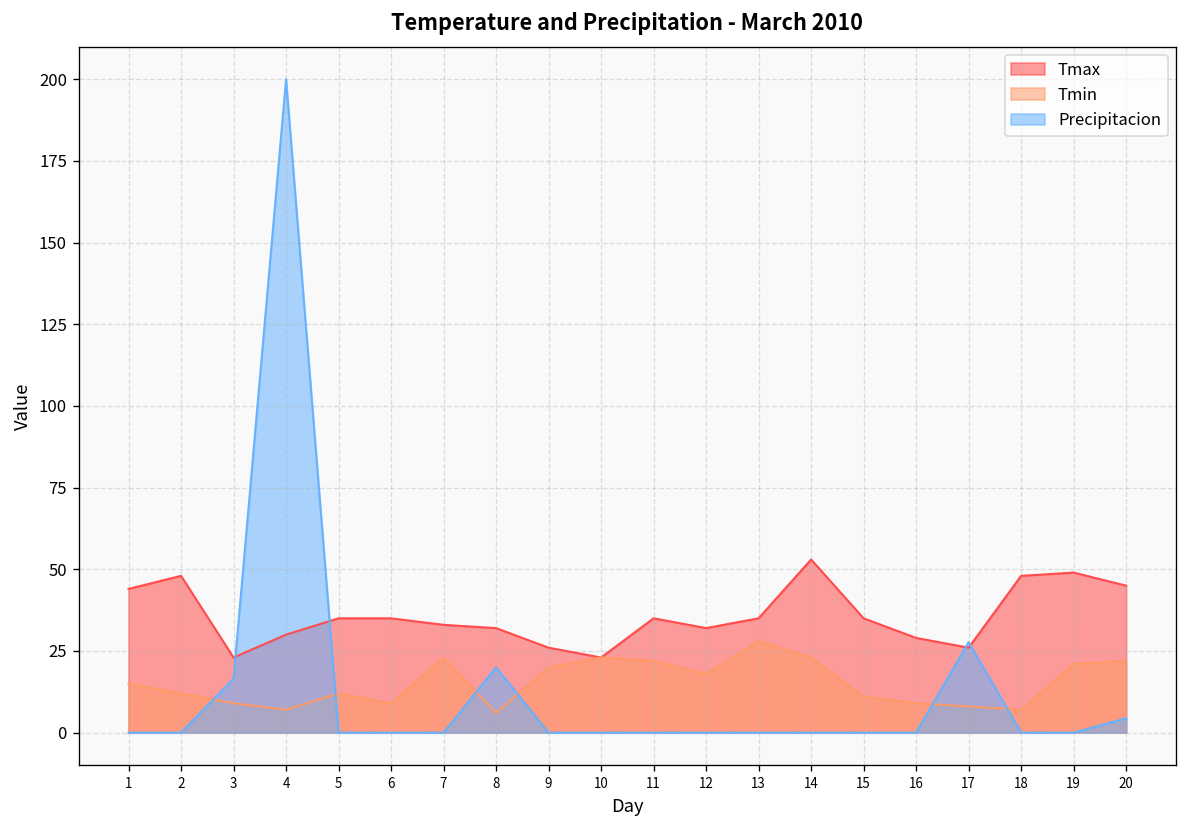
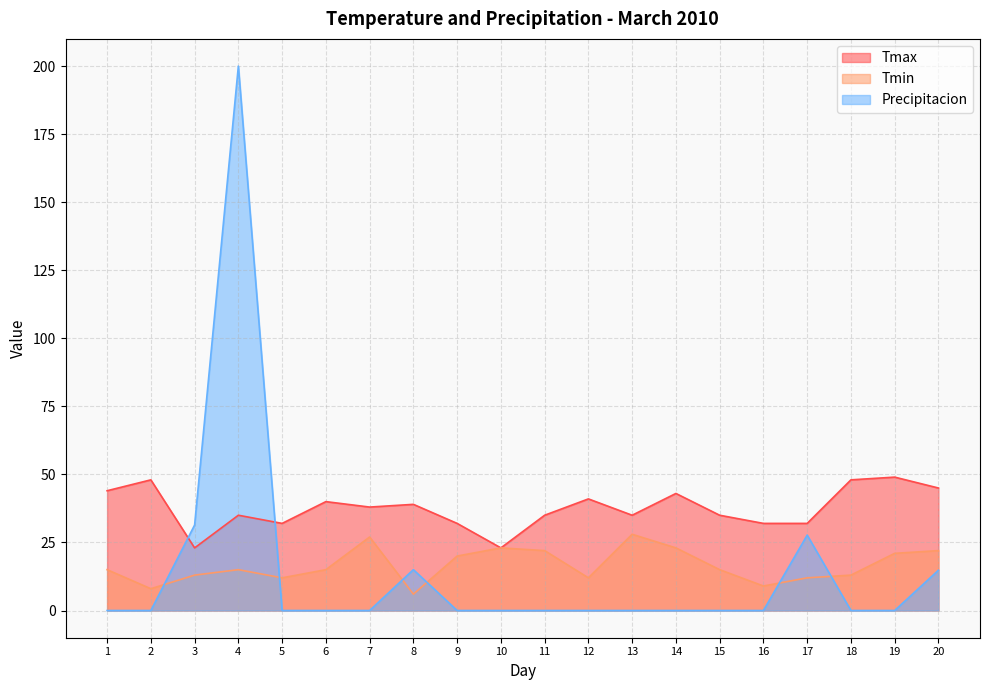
Tmin, 2: 12 -> 8
Tmin, 3: 9 -> 13
Precipitacion, 3: 17 -> 31
Tmax, 4: 30 -> 35
Tmin, 4: 7 -> 15
Tmax, 5: 35 -> 32
Tmax, 6: 35 -> 40
Tmin, 6: 9 -> 15
Tmax, 7: 33 -> 38
Tmin, 7: 23 -> 27
Tmax, 8: 32 -> 39
Precipitacion, 8: 20 -> 15
Tmax, 9: 26 -> 32
Tmax, 12: 32 -> 41
Tmin, 12: 18 -> 12
Tmax, 14: 53 -> 43
Tmin, 15: 11 -> 15
Tmax, 16: 29 -> 32
Tmax, 17: 26 -> 32
Tmin, 17: 8 -> 12
Tmin, 18: 7 -> 13
Precipitacion, 20: 4 -> 15
